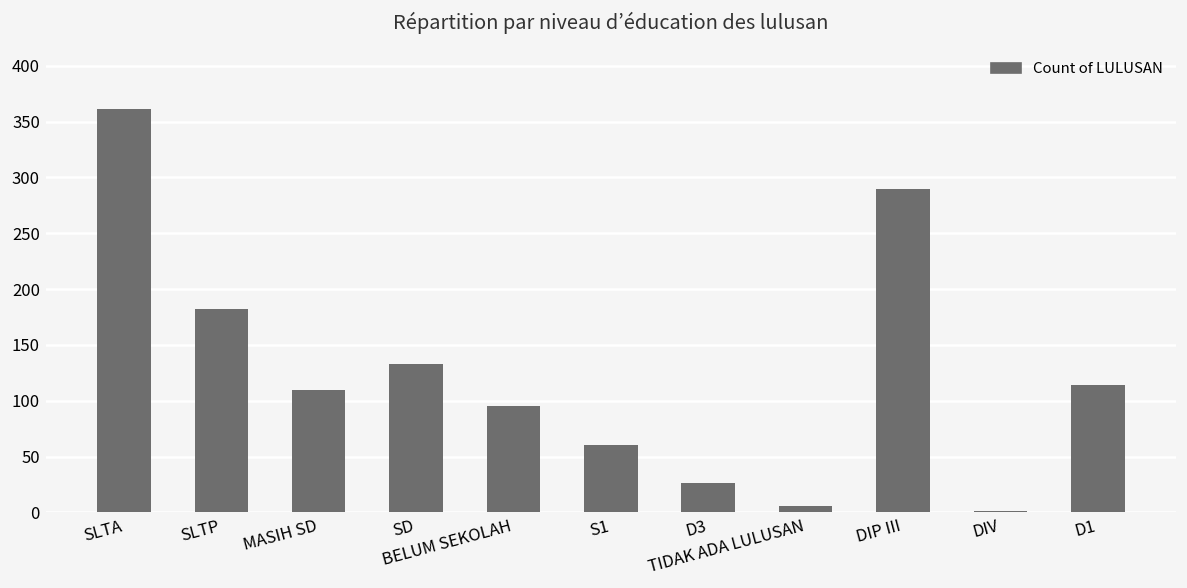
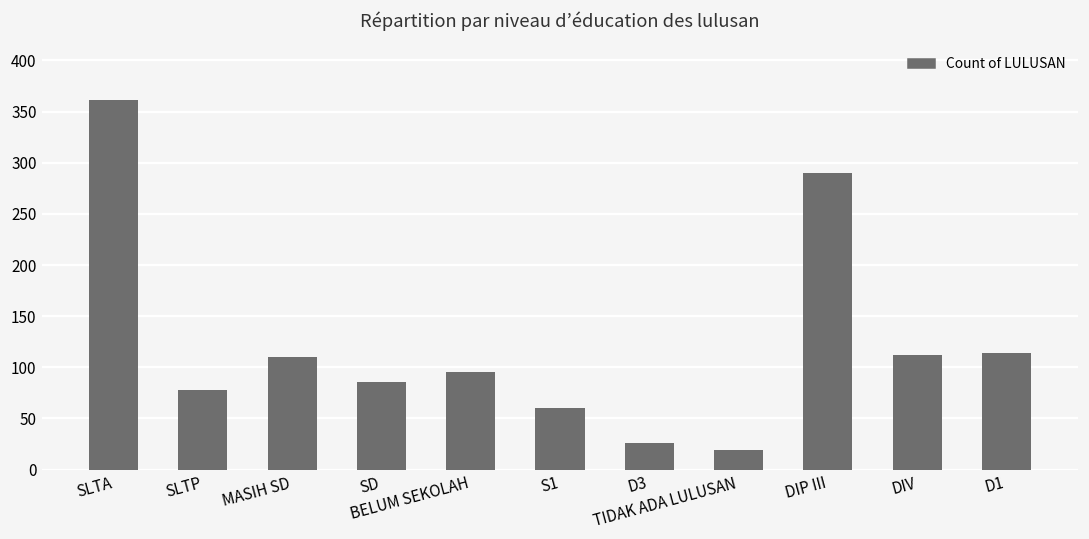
SLTP: 180 -> 80
SD: 130 -> 90
TIDAK ADA LULUSAN: 10 -> 20
DIV: 0 -> 110
